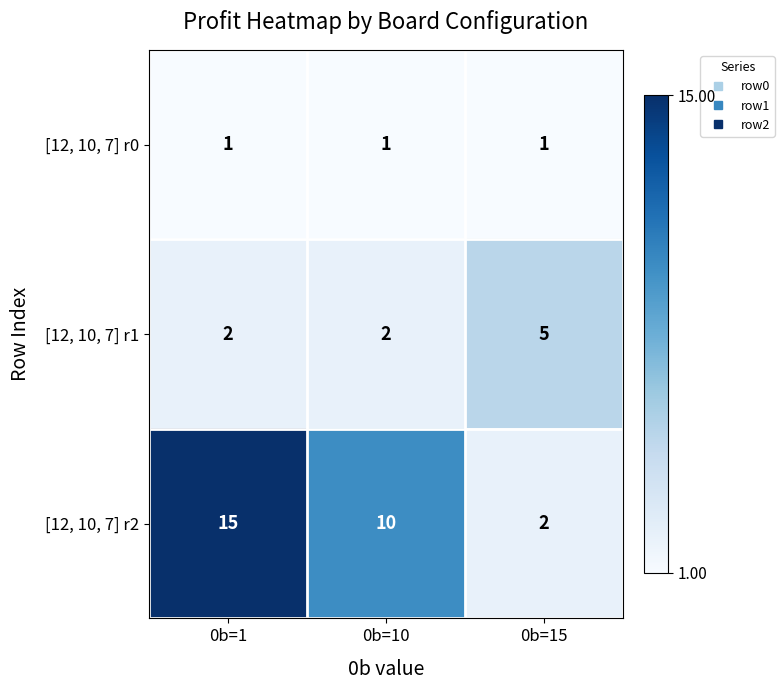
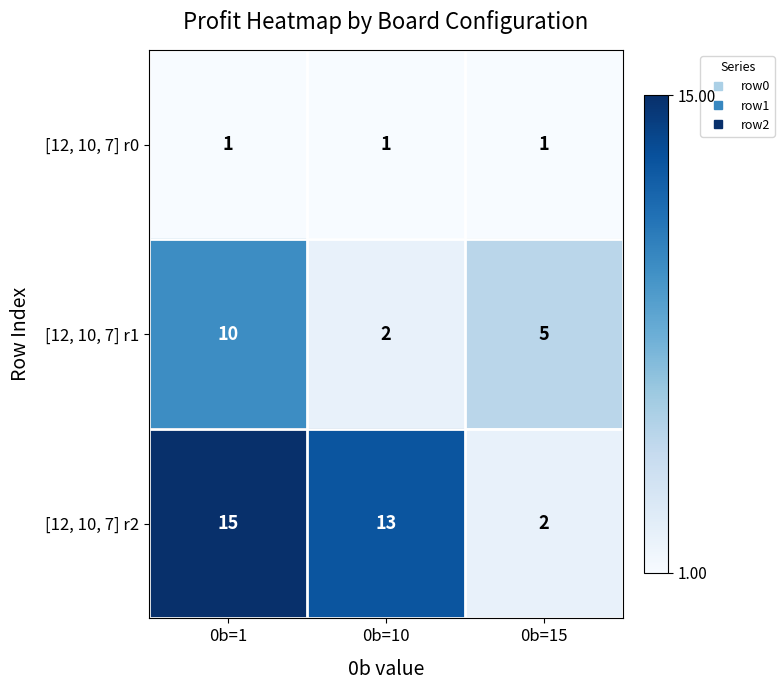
[12, 10, 7] r1, 0b=1: 2 -> 10
[12, 10, 7] r2, 0b=10: 10 -> 13
